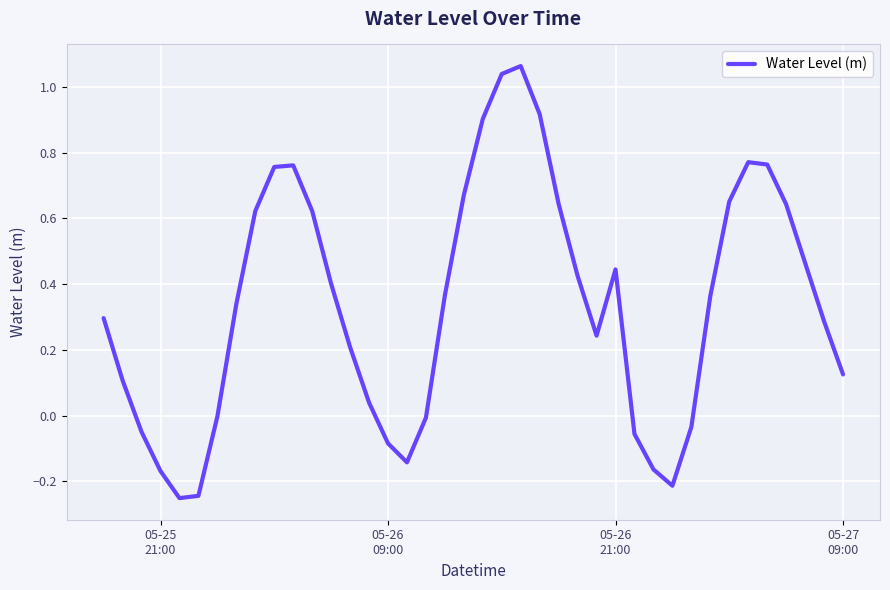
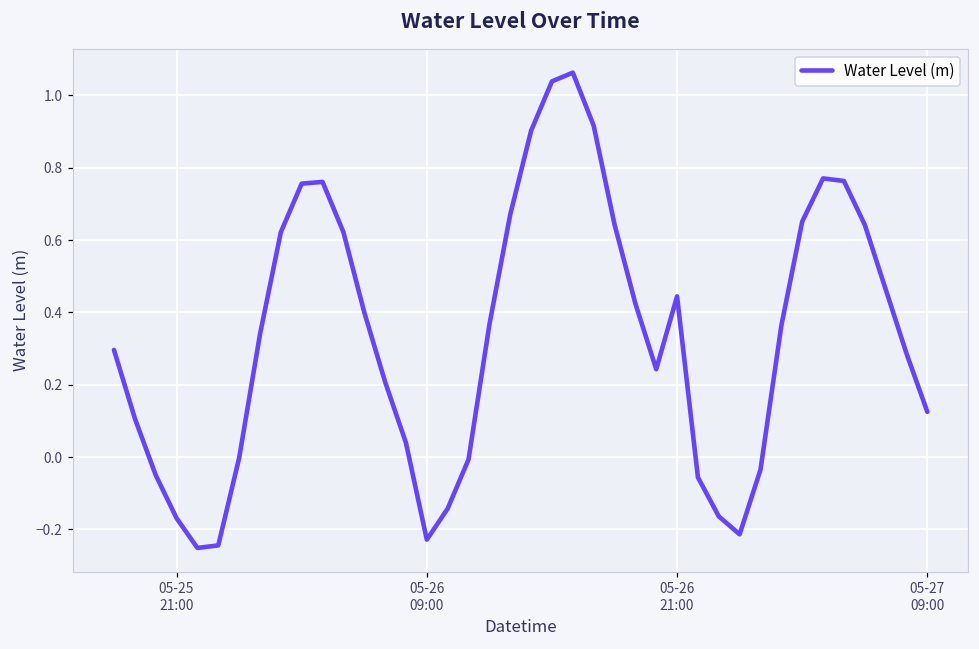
05-26 09:00: -0.08 -> -0.23
